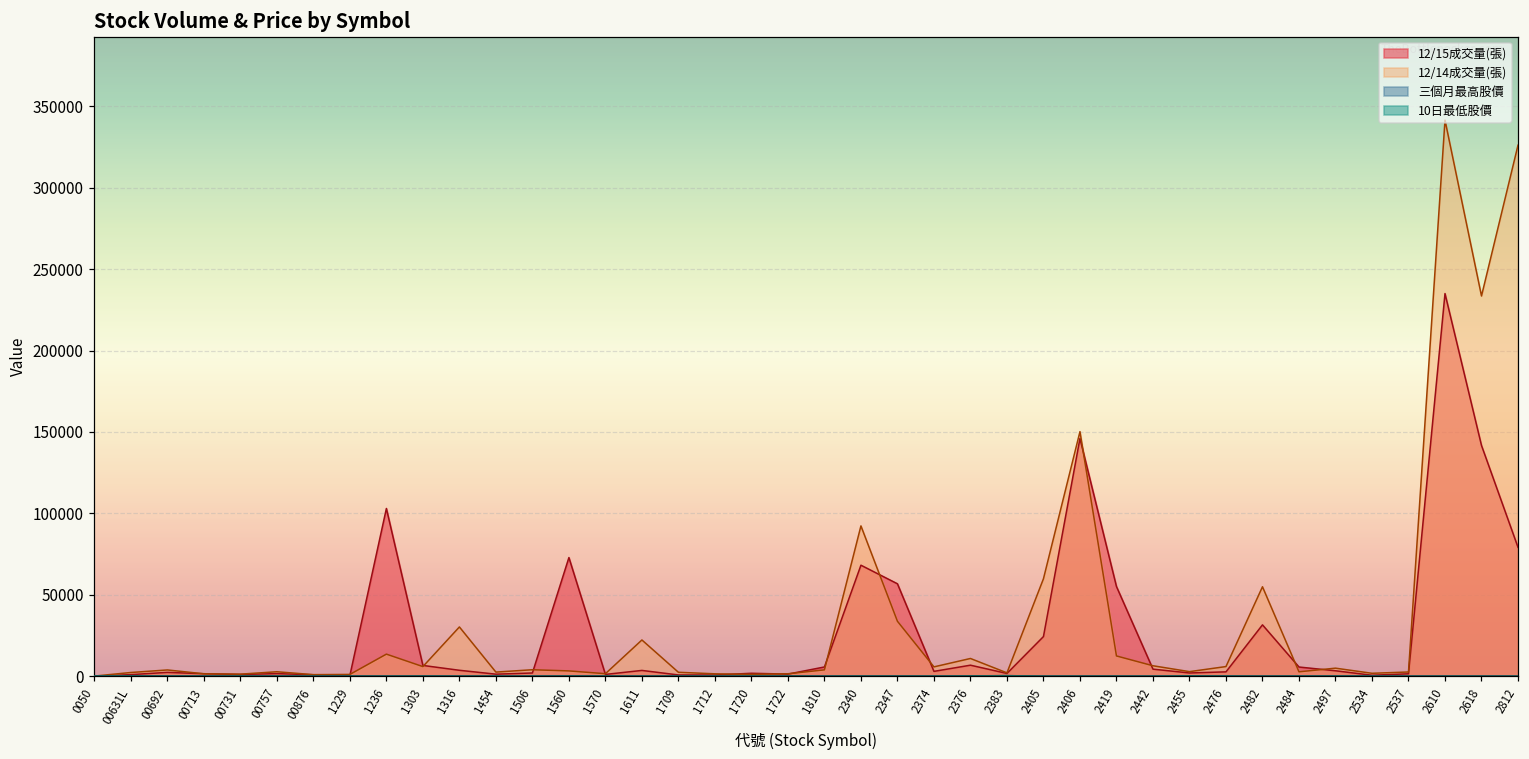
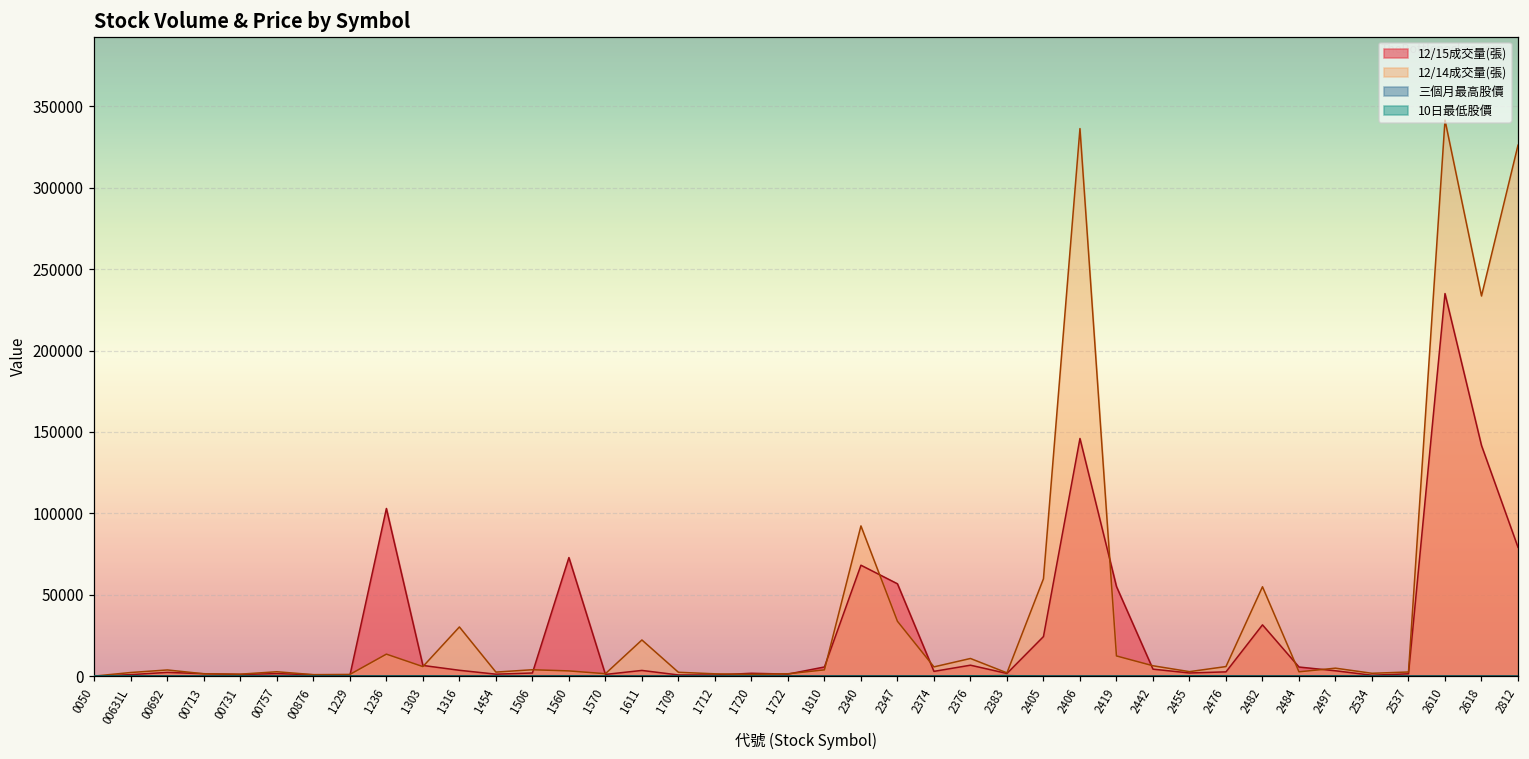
12/14成交量(張), 2406: 150000 -> 336000
